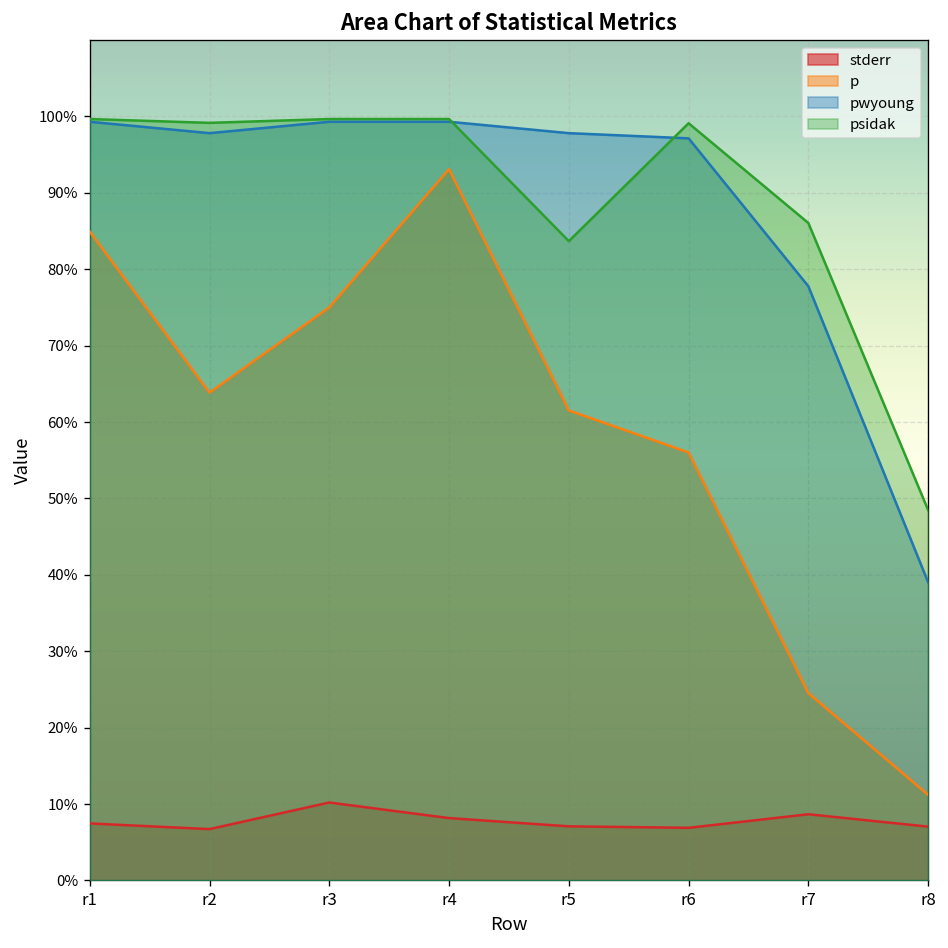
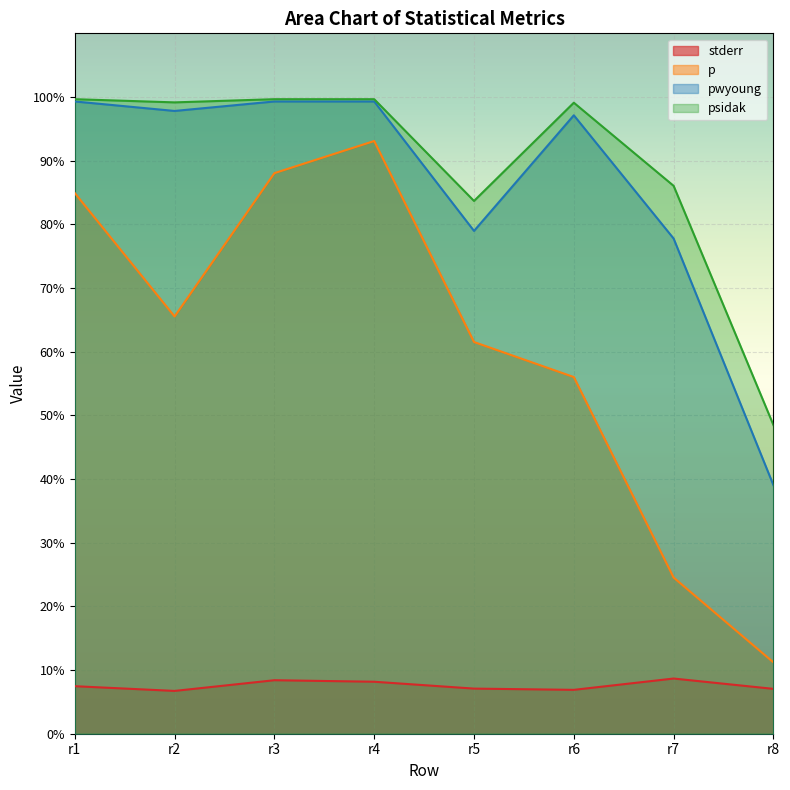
p, r2: 64% -> 66%
stderr, r3: 10% -> 8%
p, r3: 75% -> 88%
pwyoung, r5: 98% -> 79%
